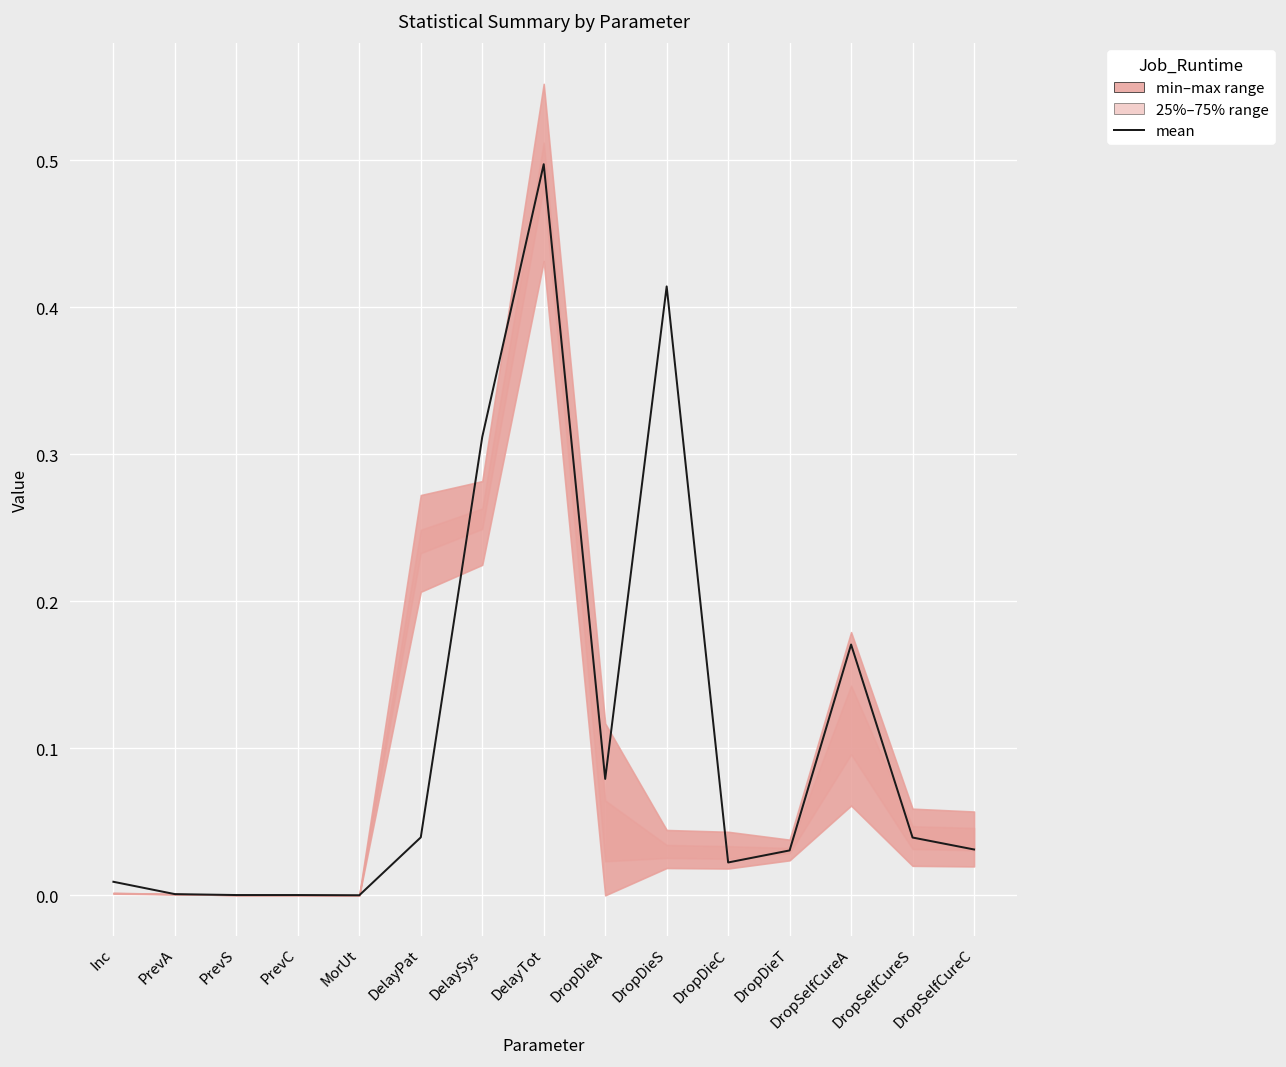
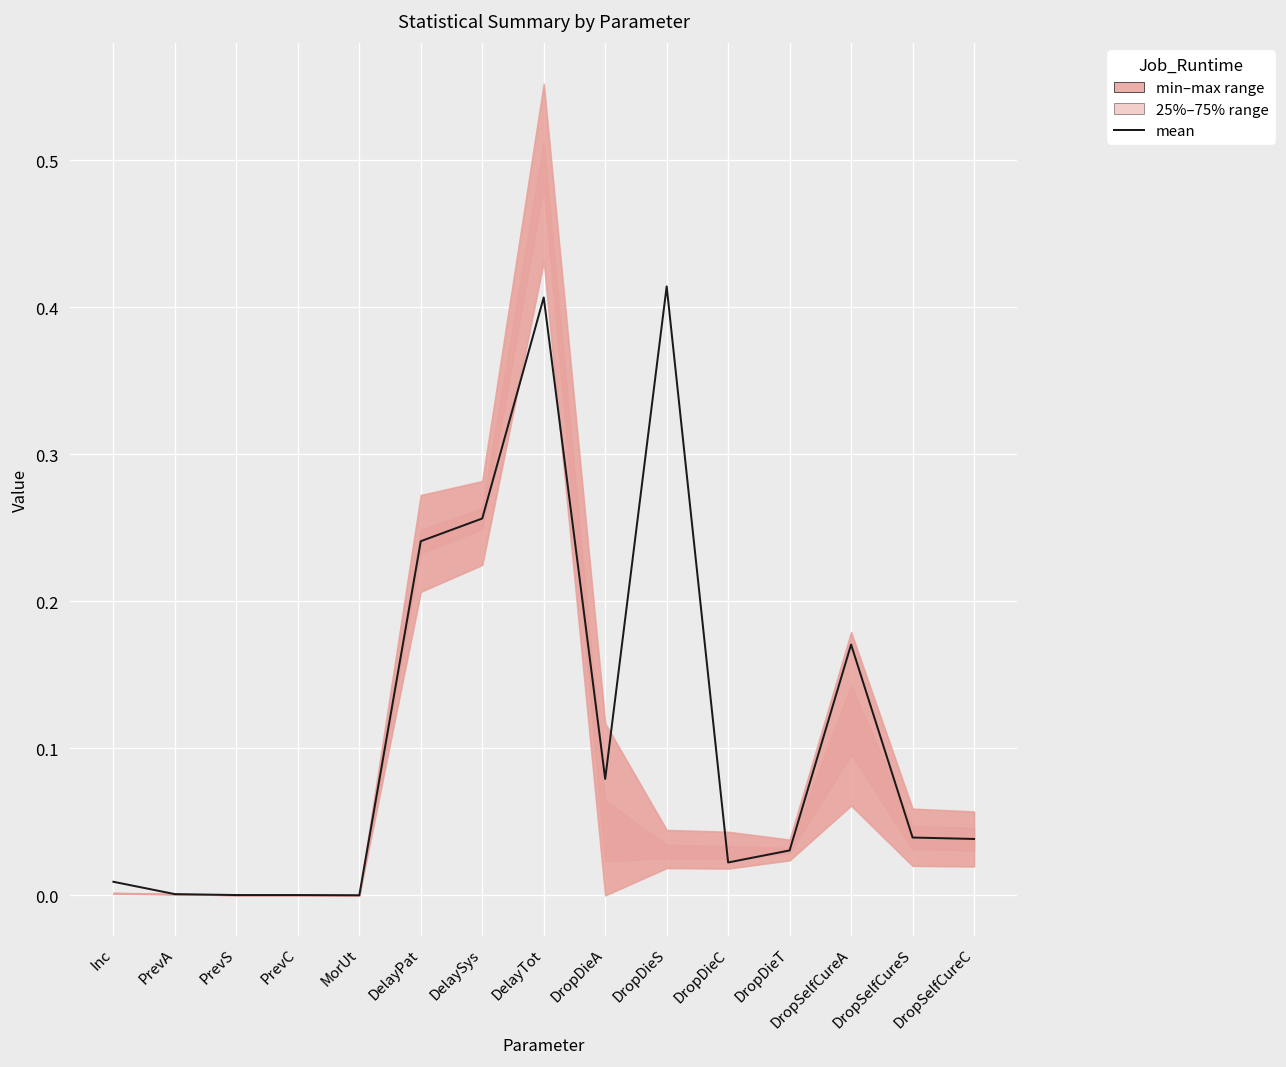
mean, DelayPat: 0.040 -> 0.241
mean, DelaySys: 0.312 -> 0.256
mean, DelayTot: 0.497 -> 0.407
mean, DropSelfCureC: 0.031 -> 0.038
